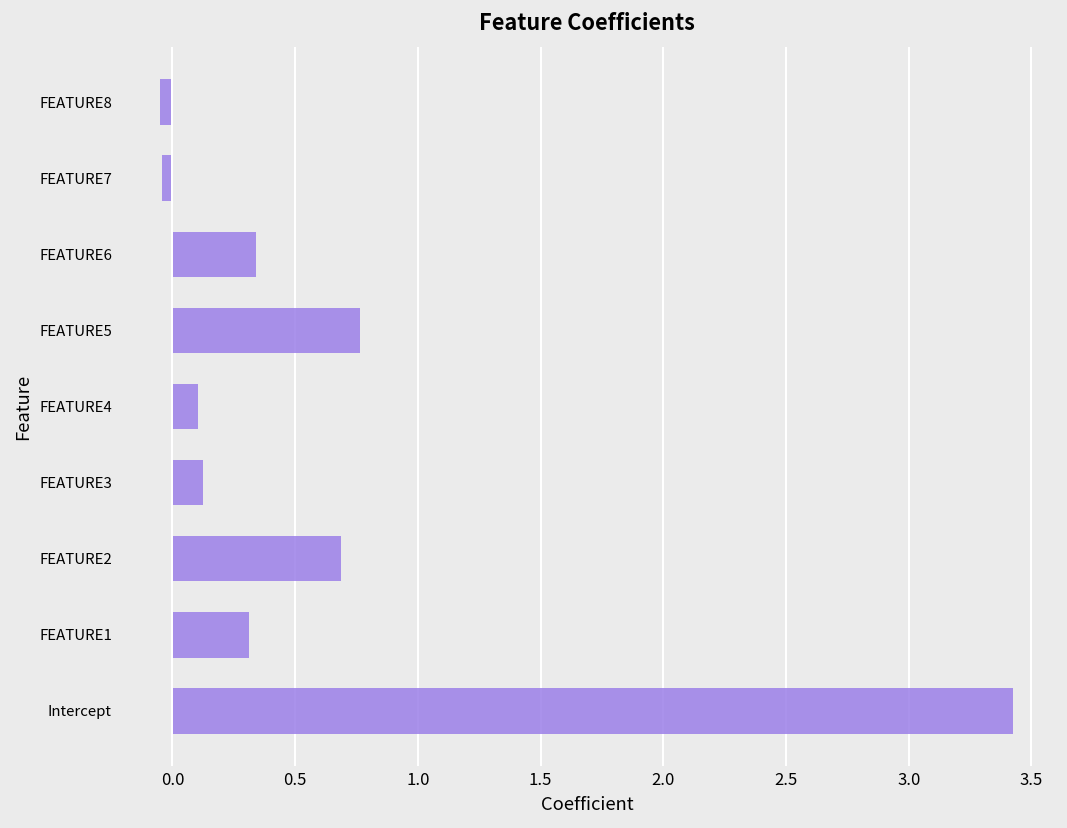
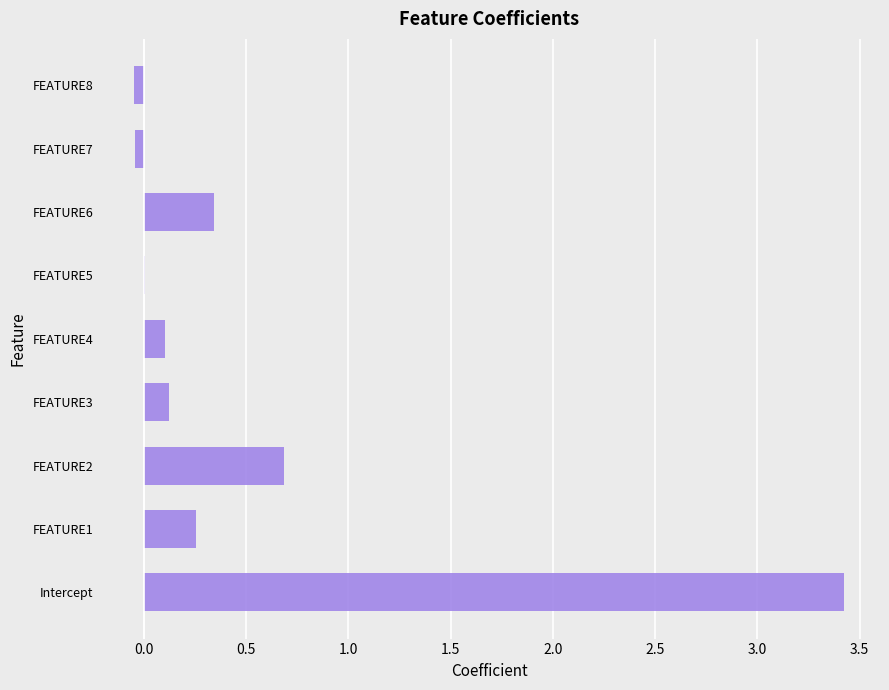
FEATURE5: 0.76 -> 0.01
FEATURE1: 0.31 -> 0.26
